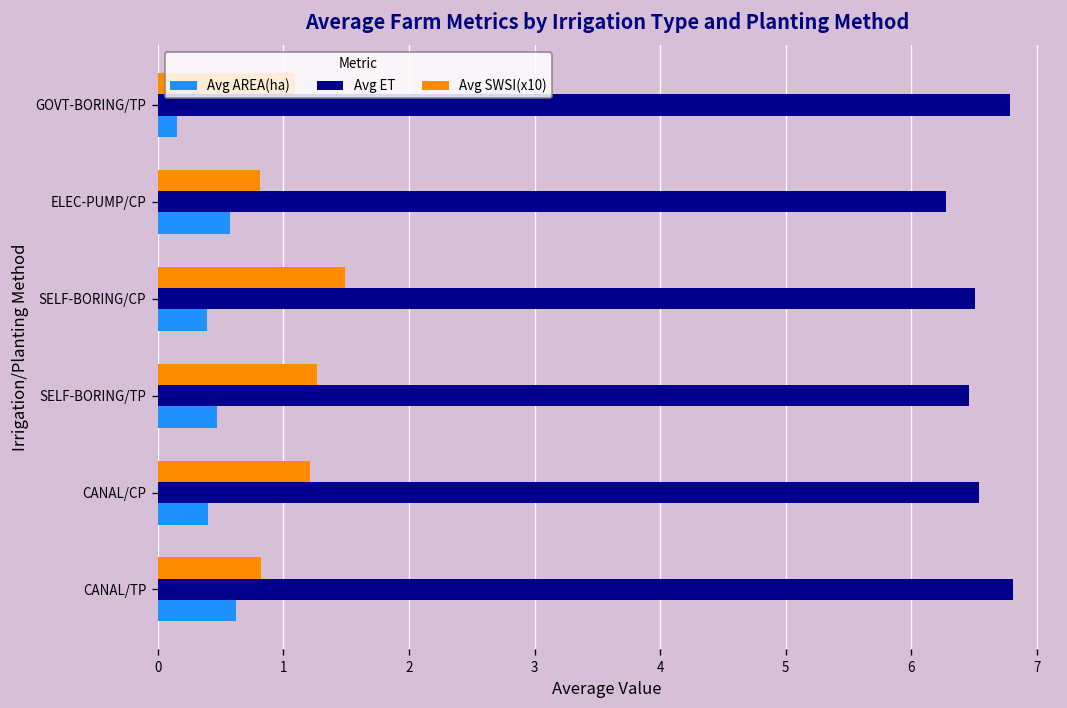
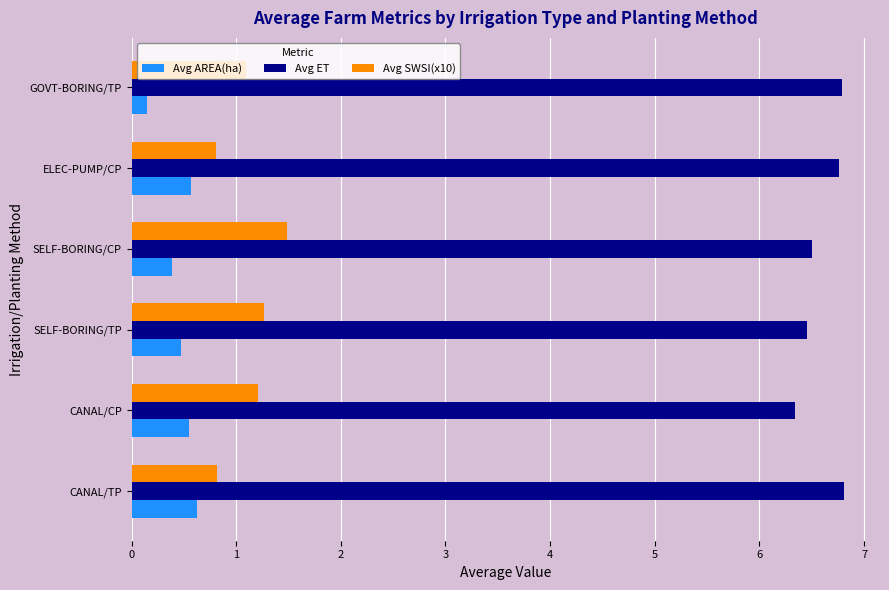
Avg ET, ELEC-PUMP/CP: 6.28 -> 6.77
Avg ET, CANAL/CP: 6.54 -> 6.34
Avg AREA(ha), CANAL/CP: 0.40 -> 0.55
